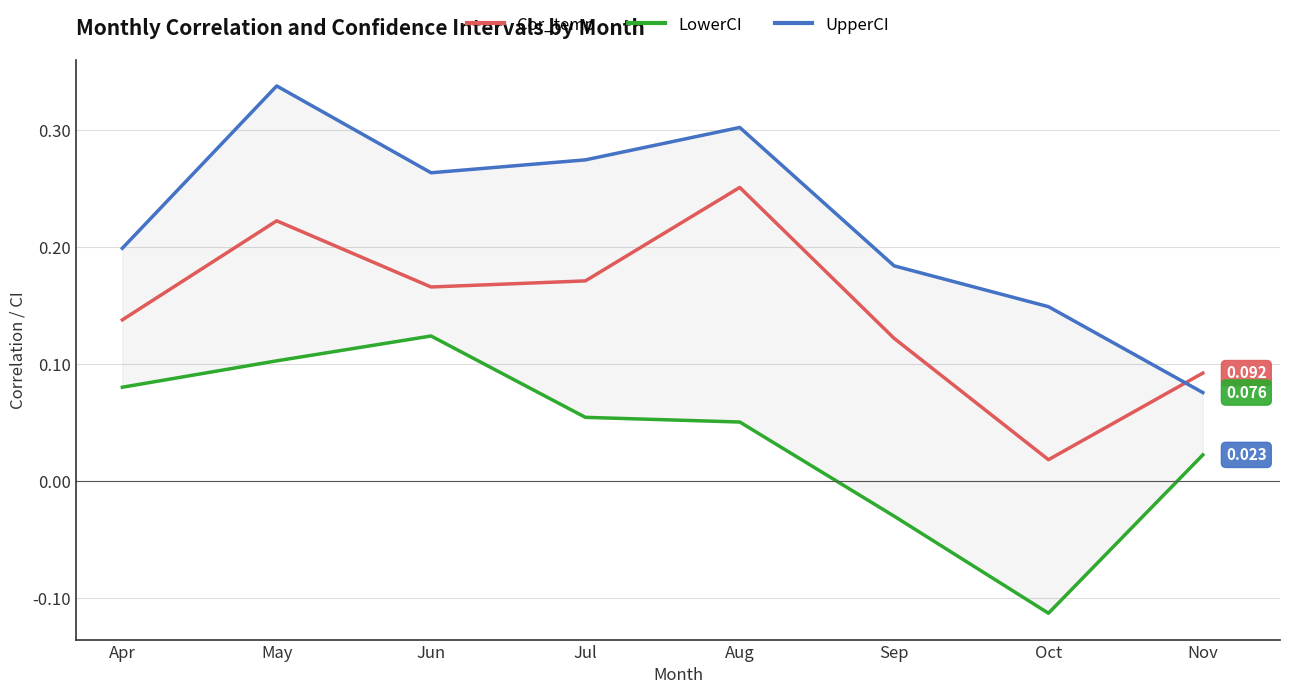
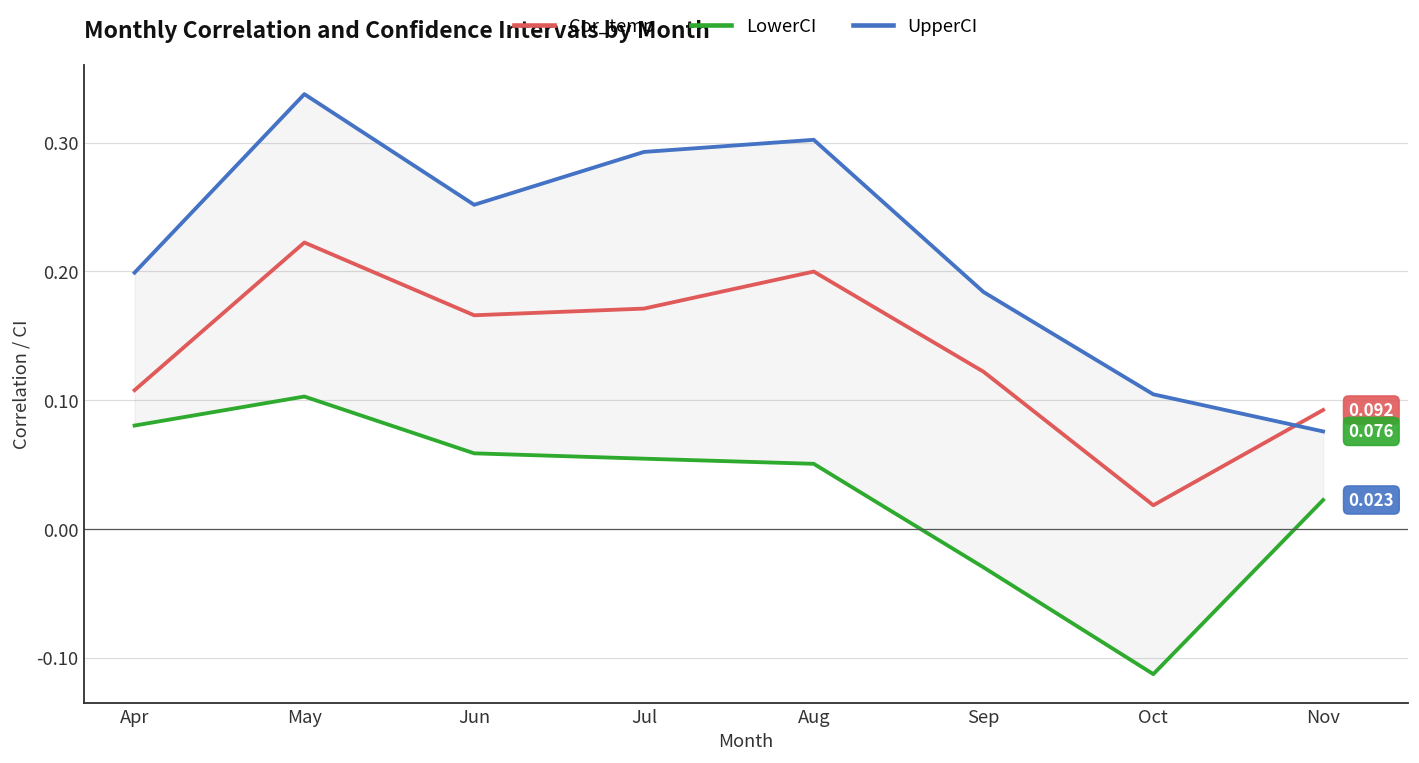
Cor_temp, Apr: 0.138 -> 0.108
LowerCI, Jun: 0.124 -> 0.059
UpperCI, Jun: 0.263 -> 0.252
UpperCI, Jul: 0.274 -> 0.293
Cor_temp, Aug: 0.251 -> 0.200
UpperCI, Oct: 0.149 -> 0.105
